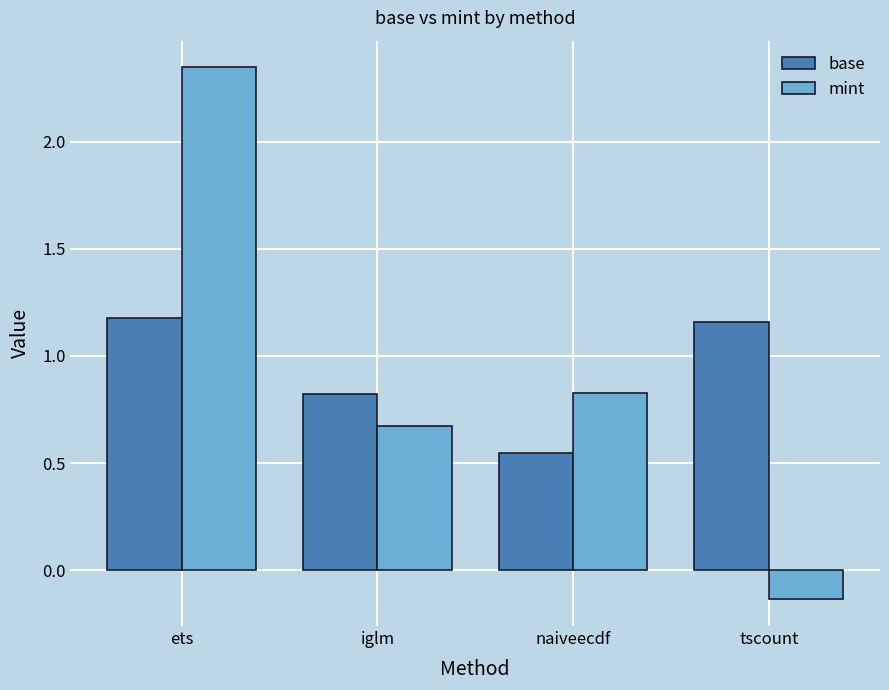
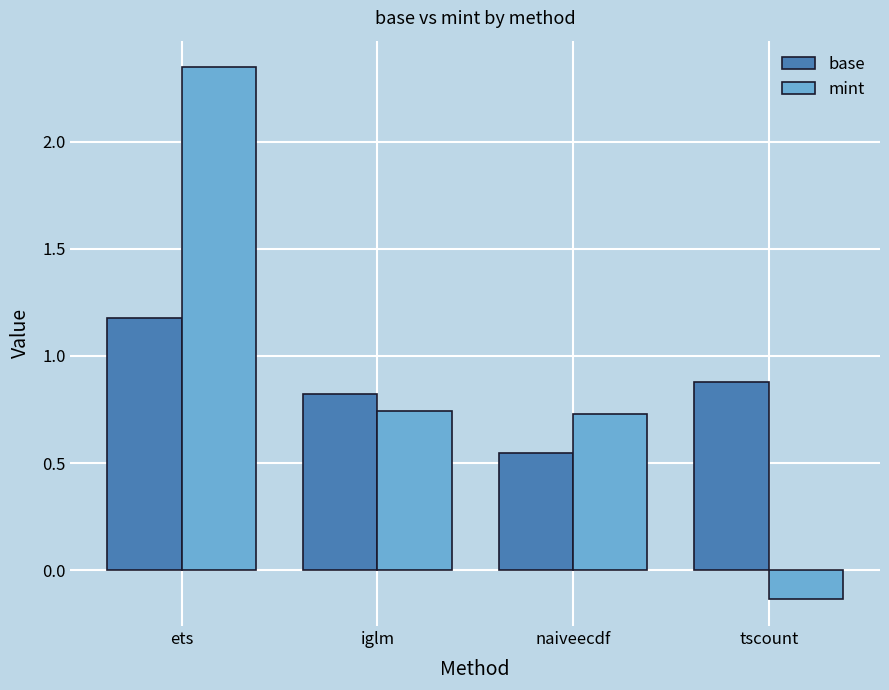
mint, iglm: 0.67 -> 0.74
mint, naiveecdf: 0.83 -> 0.73
base, tscount: 1.16 -> 0.88
